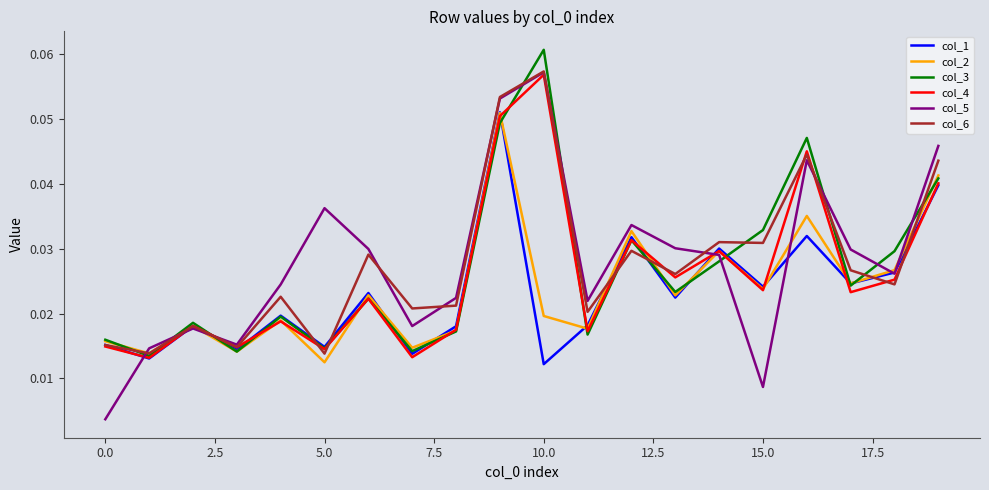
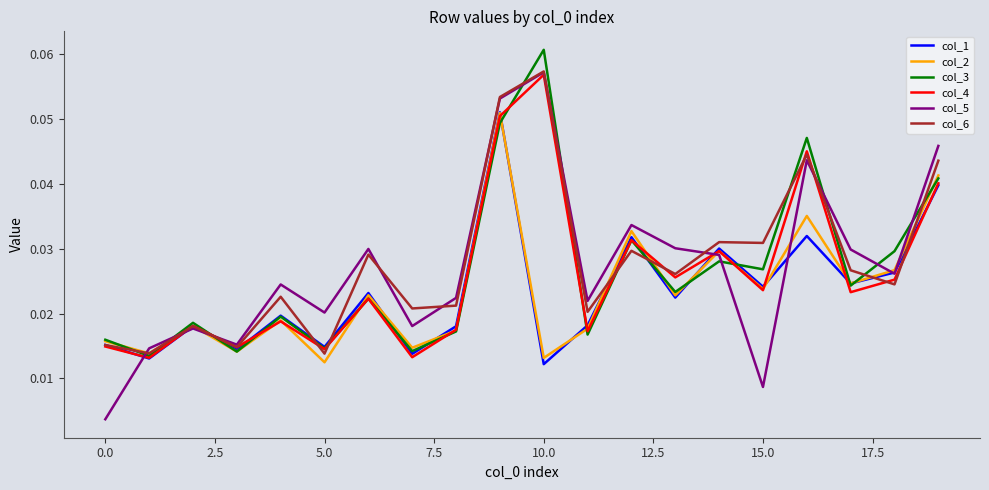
col_5, 5.0: 0.036 -> 0.020
col_2, 10.0: 0.020 -> 0.013
col_3, 15.0: 0.033 -> 0.027
